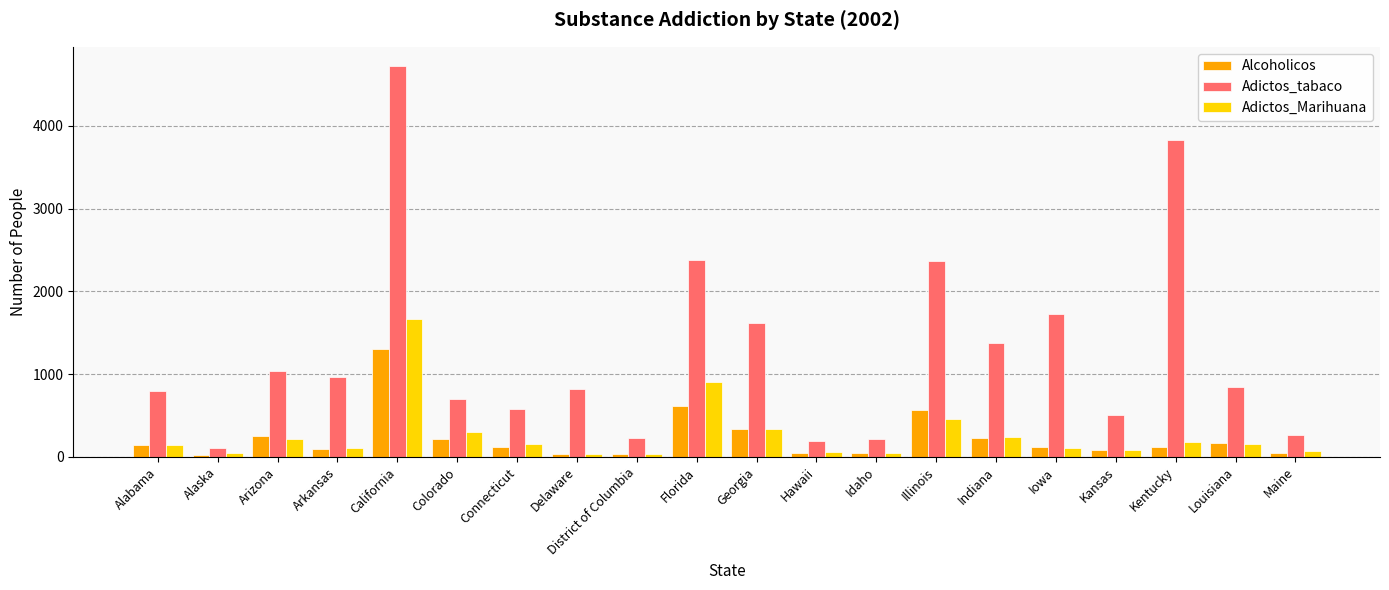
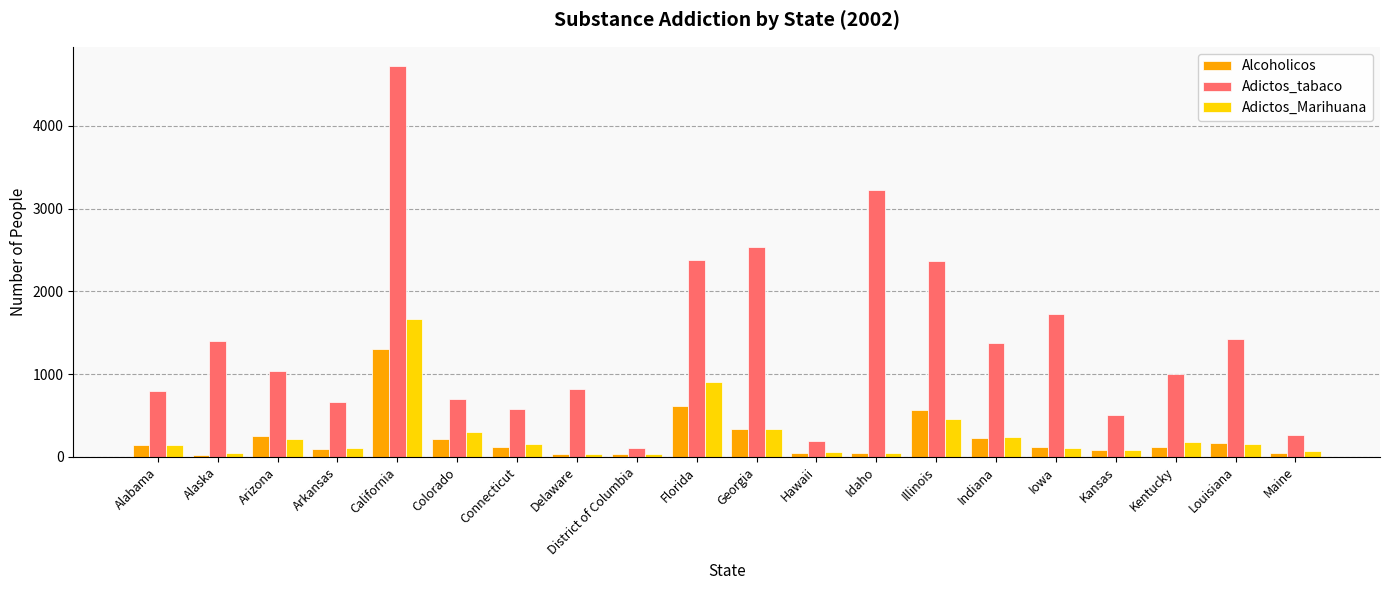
Adictos_tabaco, Alaska: 100 -> 1400
Adictos_tabaco, Arkansas: 1000 -> 700
Adictos_tabaco, District of Columbia: 200 -> 100
Adictos_tabaco, Georgia: 1600 -> 2500
Adictos_tabaco, Idaho: 200 -> 3200
Adictos_tabaco, Kentucky: 3800 -> 1000
Adictos_tabaco, Louisiana: 900 -> 1400
